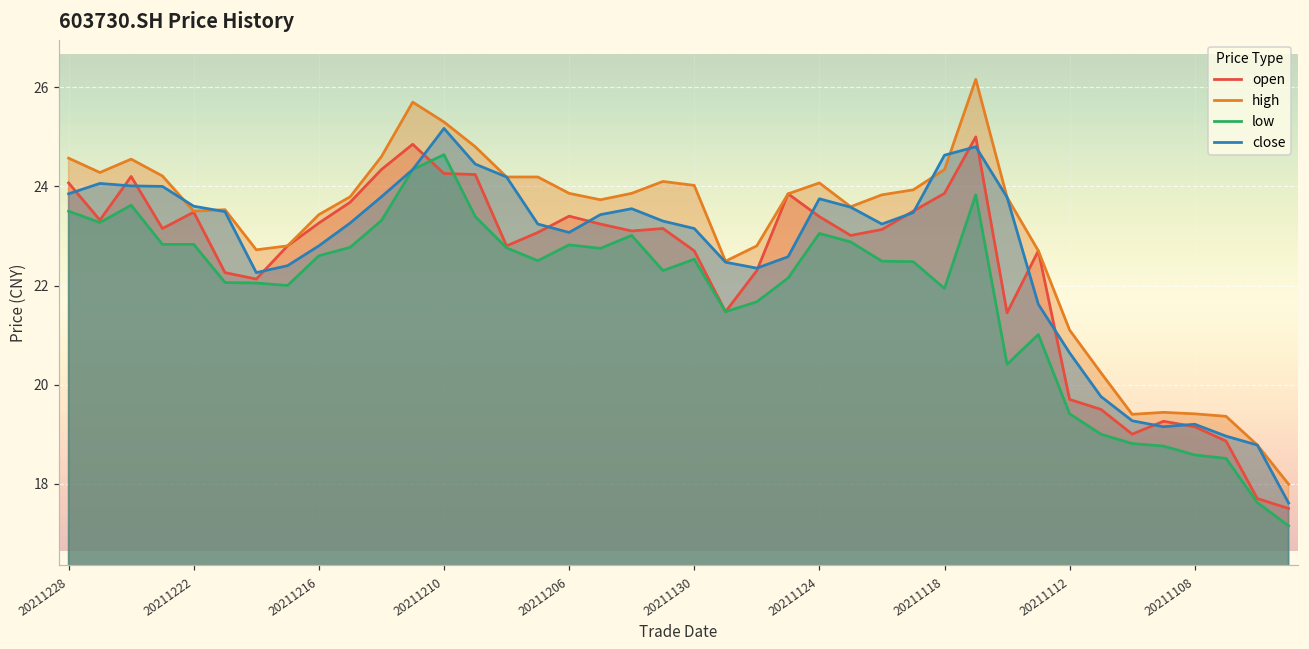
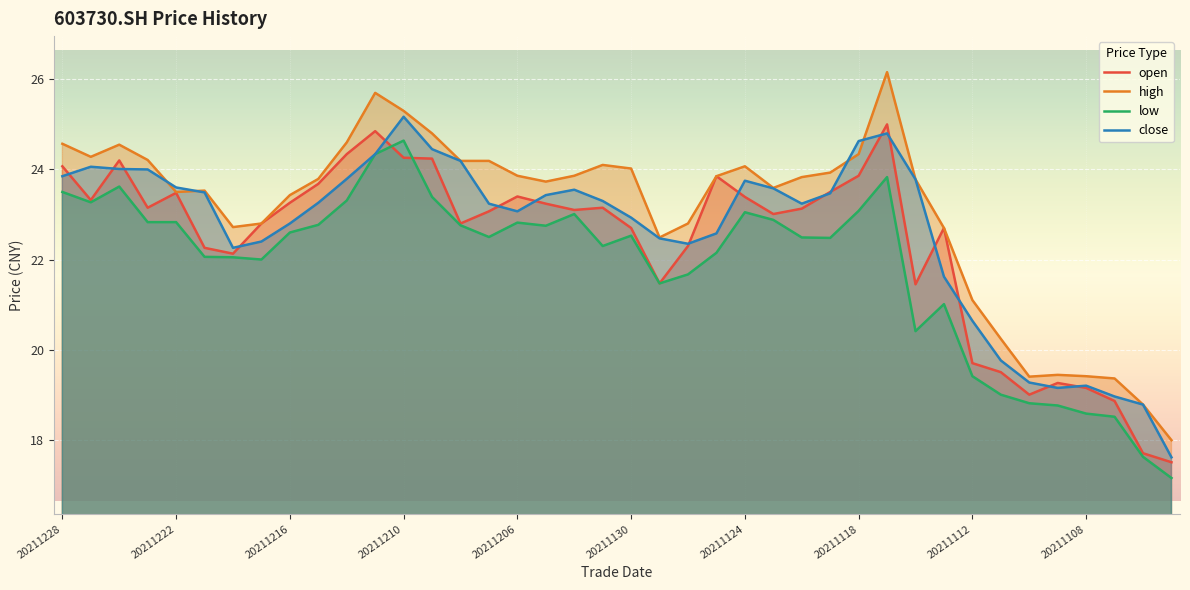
close, 20211130: 23.2 -> 22.9
low, 20211118: 21.9 -> 23.1
